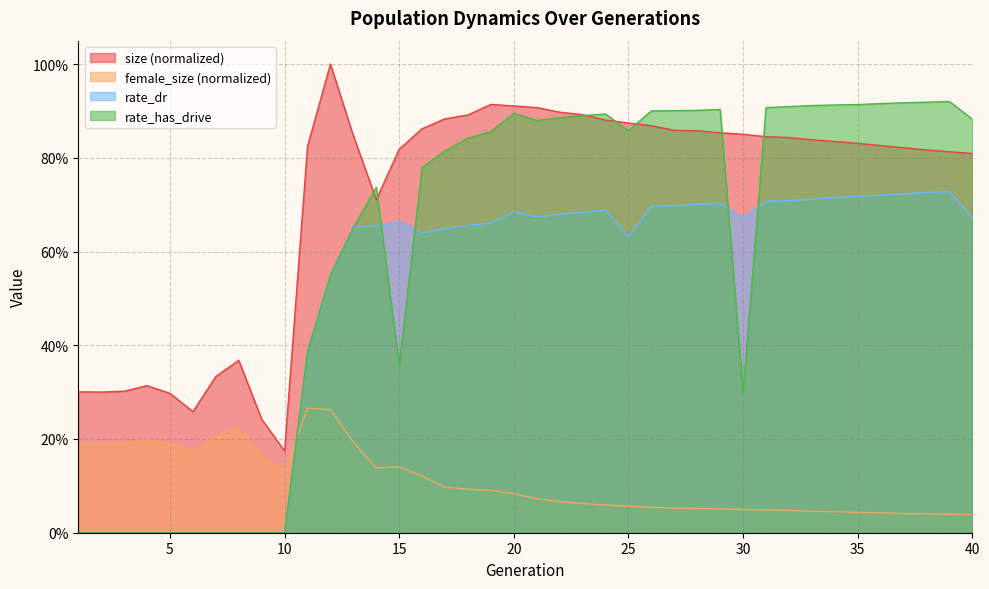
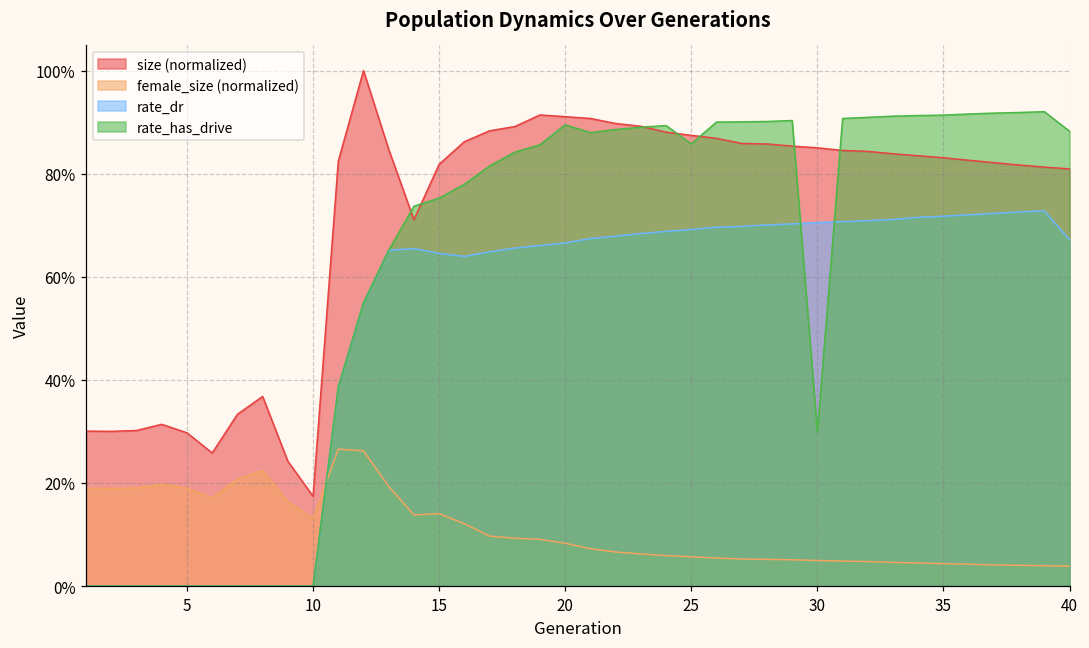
rate_dr, 15: 66% -> 65%
rate_has_drive, 15: 36% -> 75%
rate_dr, 20: 68% -> 67%
rate_dr, 25: 63% -> 69%
rate_dr, 30: 67% -> 71%
